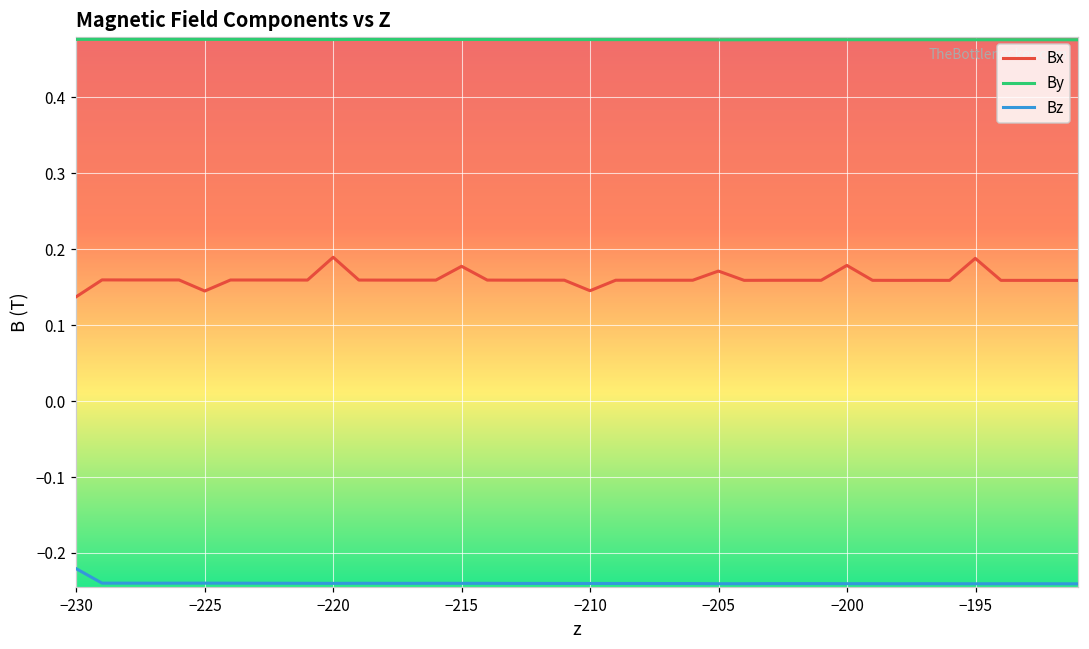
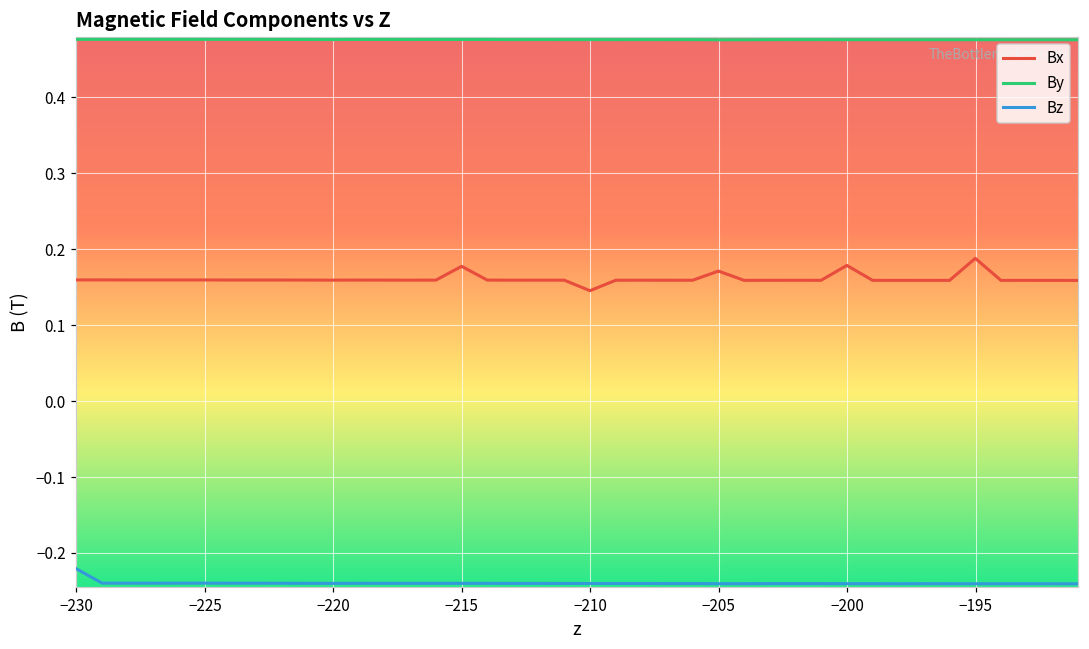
Bx, −230: 0.14 -> 0.16
Bx, −225: 0.14 -> 0.16
Bx, −220: 0.19 -> 0.16
